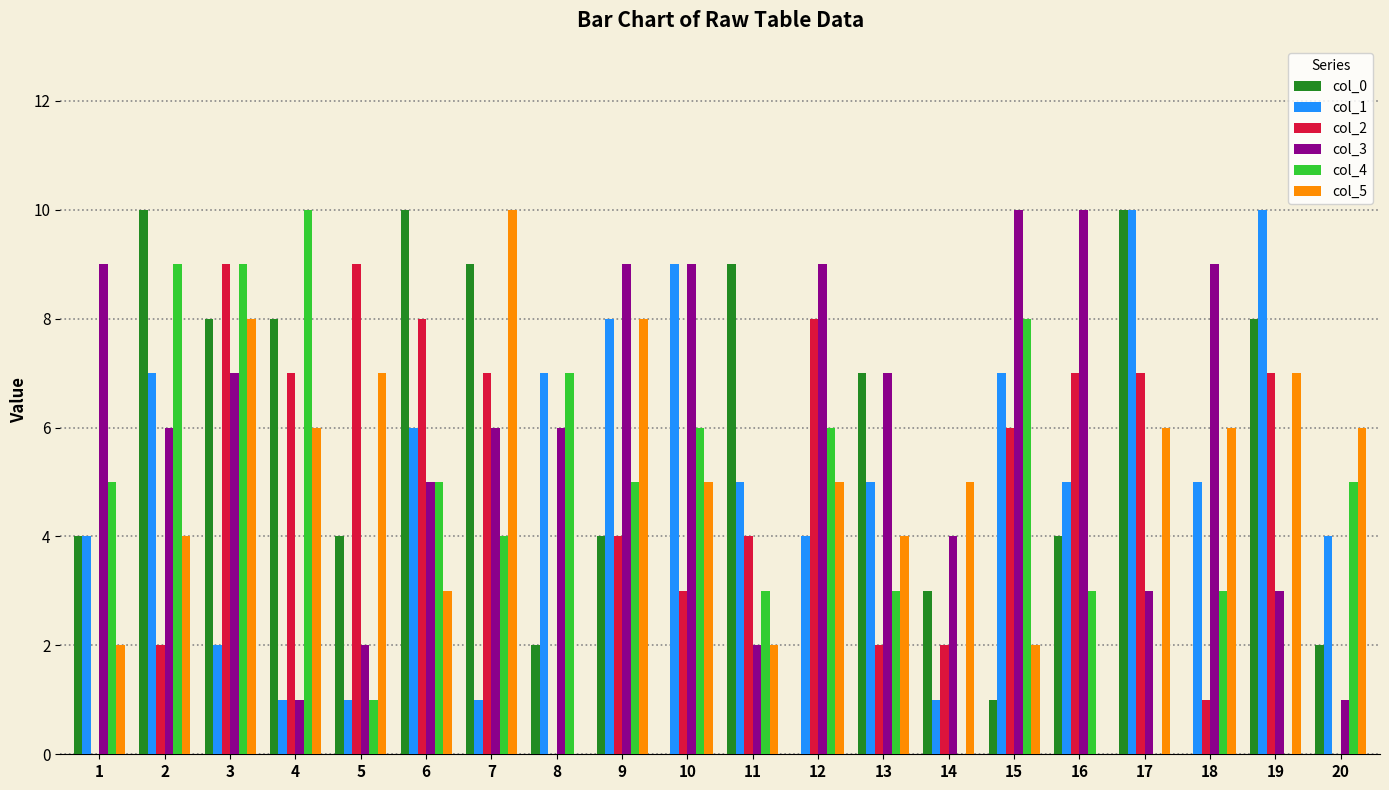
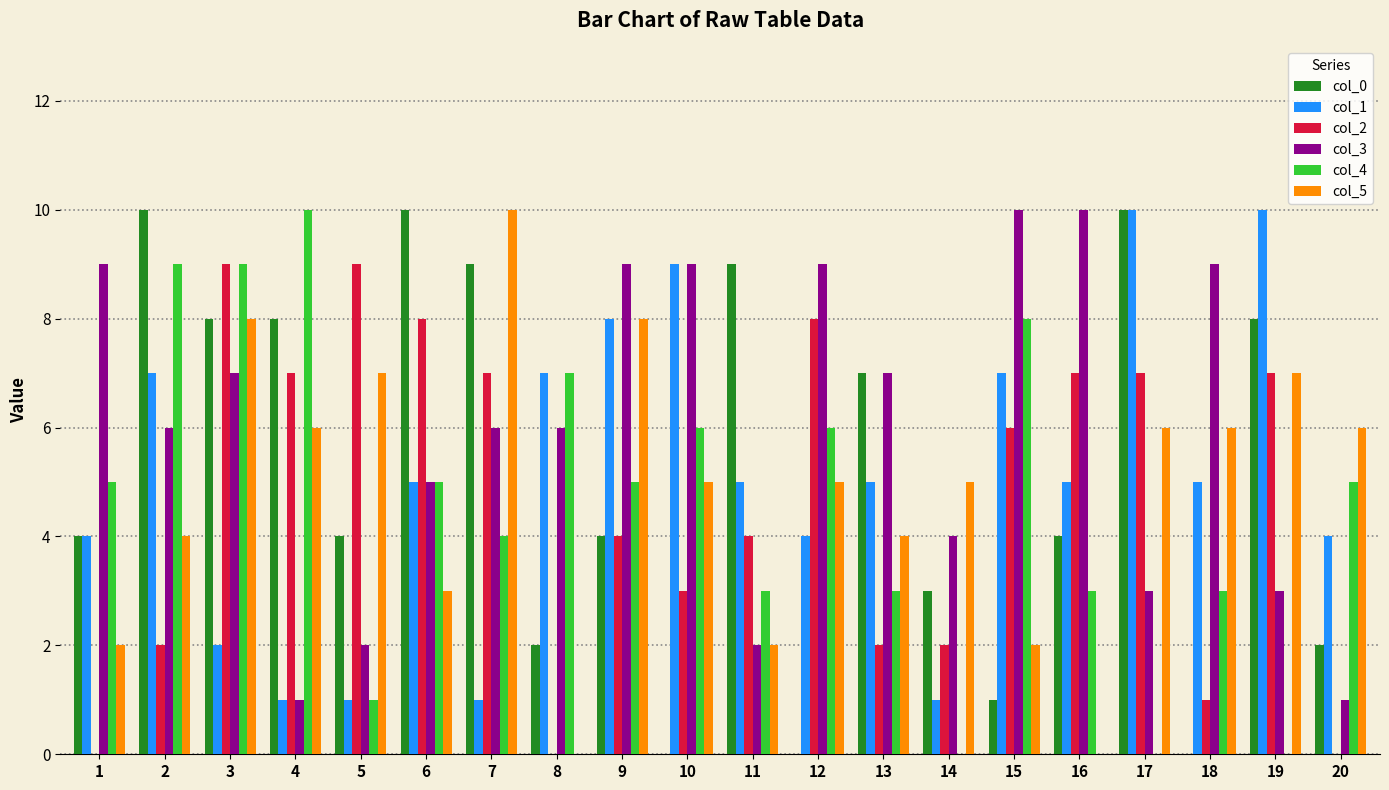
col_1, 6: 6 -> 5
